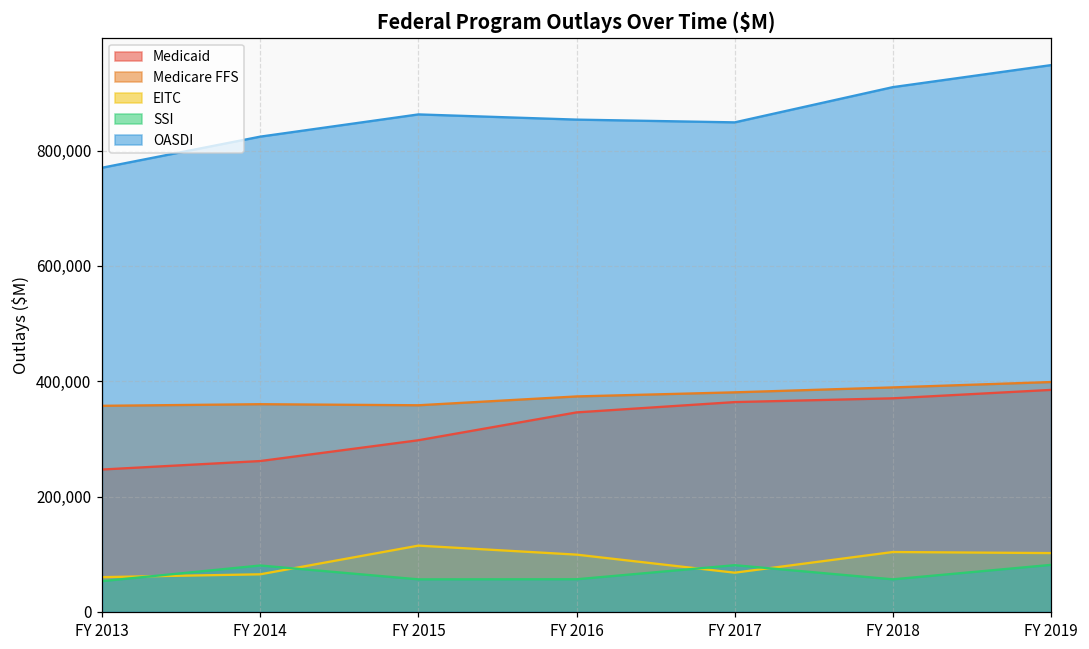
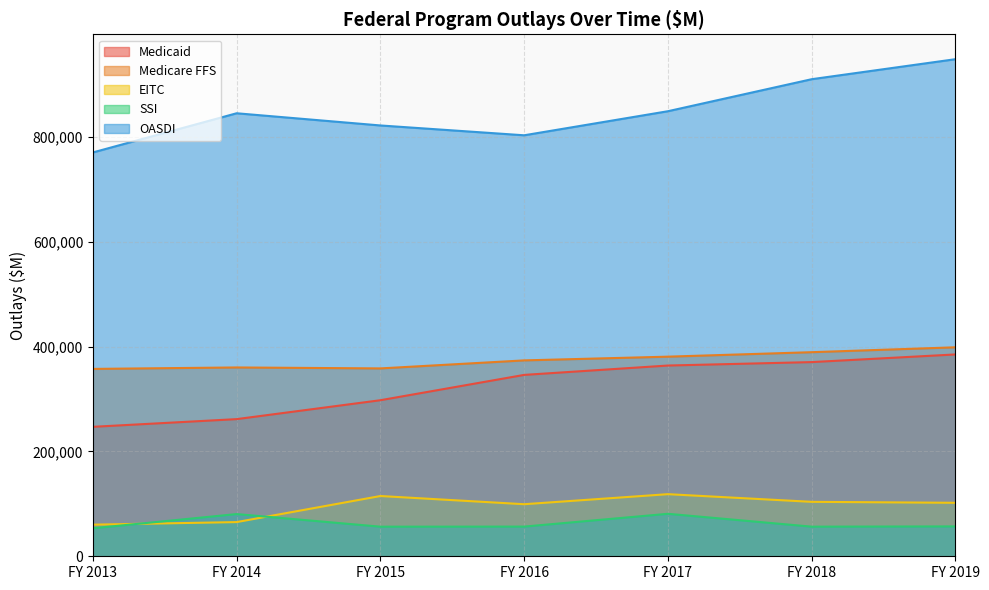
OASDI, FY 2014: 820,000 -> 850,000
OASDI, FY 2015: 860,000 -> 820,000
OASDI, FY 2016: 850,000 -> 800,000
EITC, FY 2017: 70,000 -> 120,000
SSI, FY 2019: 80,000 -> 60,000
